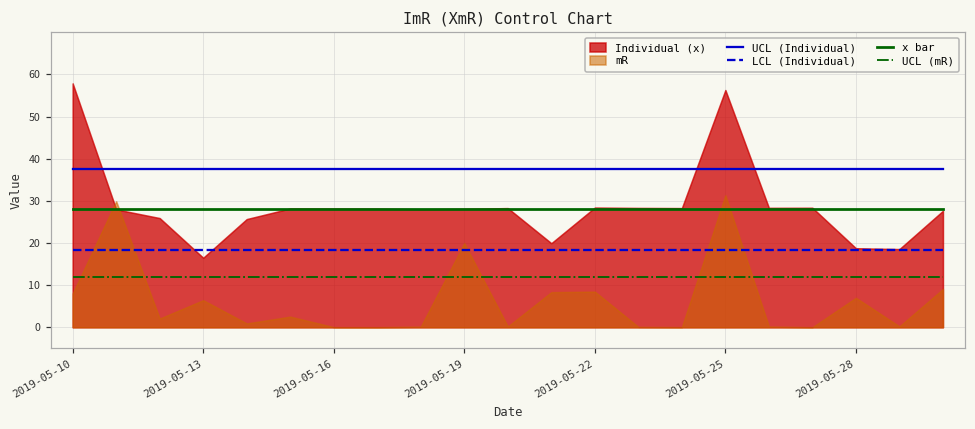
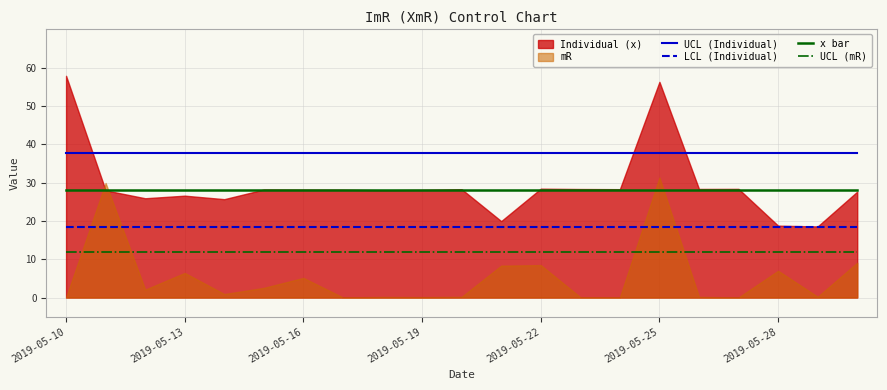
mR, 2019-05-10: 8 -> 0
Individual (x), 2019-05-13: 16 -> 27
mR, 2019-05-16: 0 -> 5
mR, 2019-05-19: 20 -> 0
